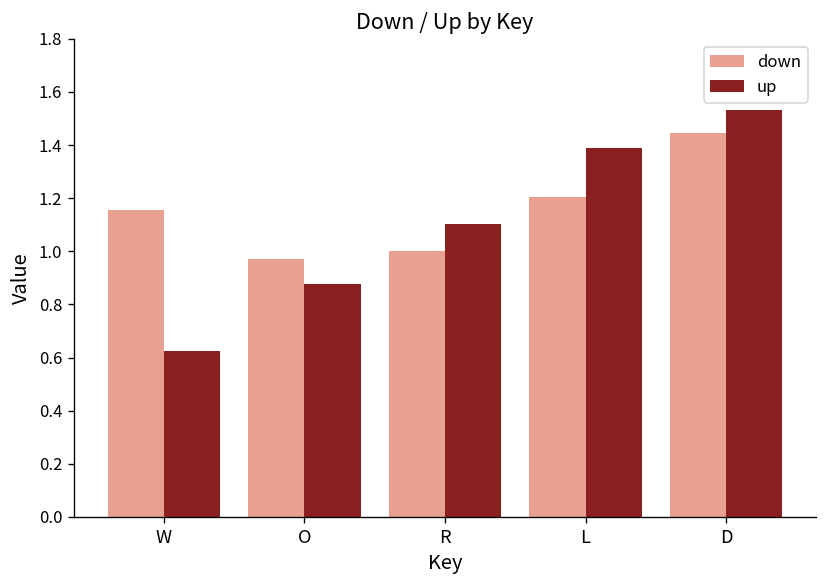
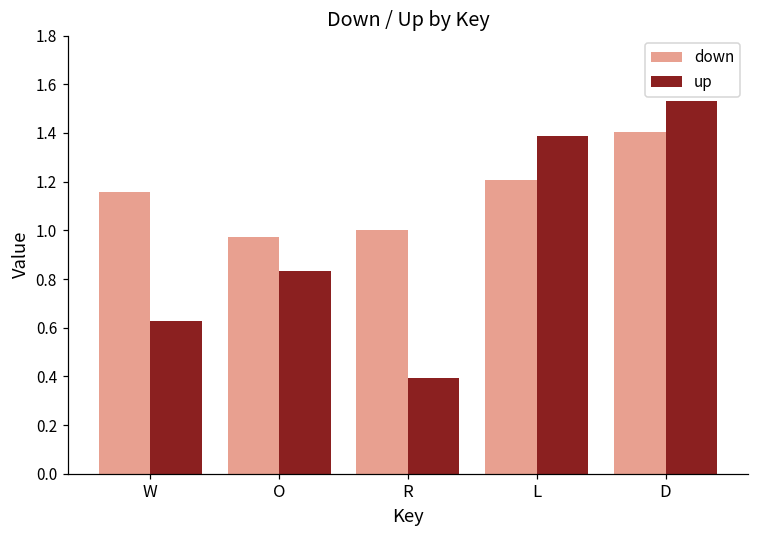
up, O: 0.88 -> 0.83
up, R: 1.10 -> 0.39
down, D: 1.45 -> 1.40
